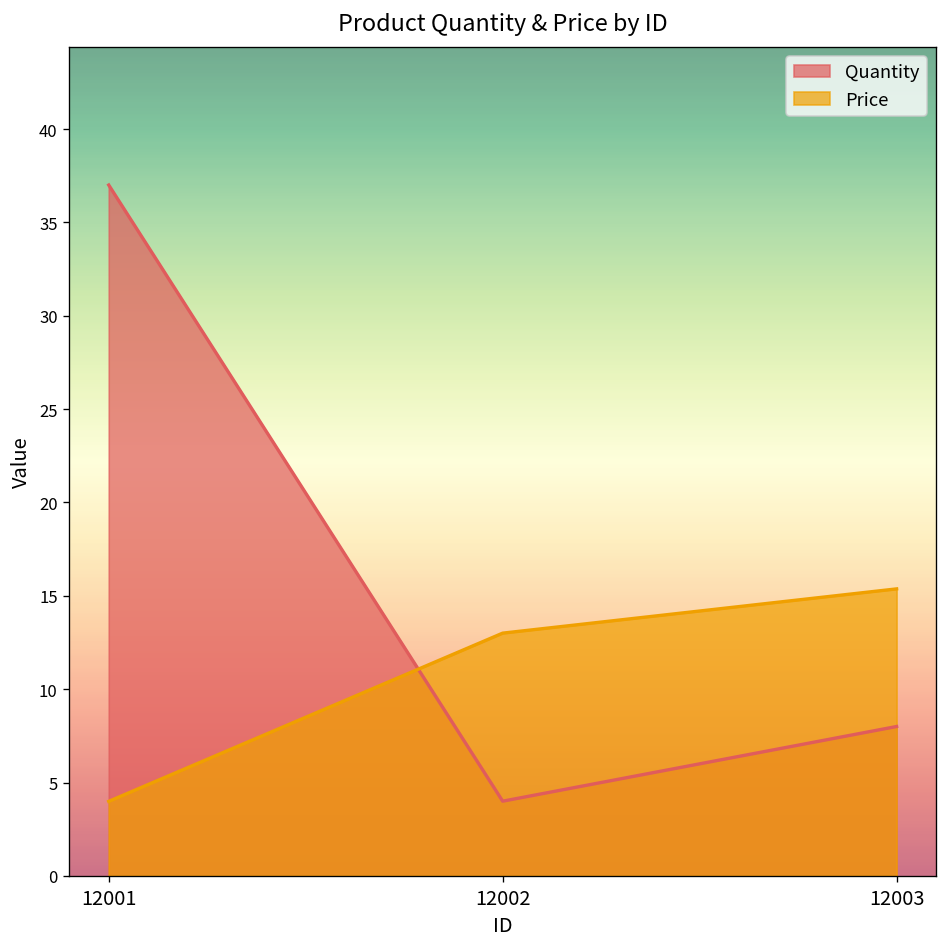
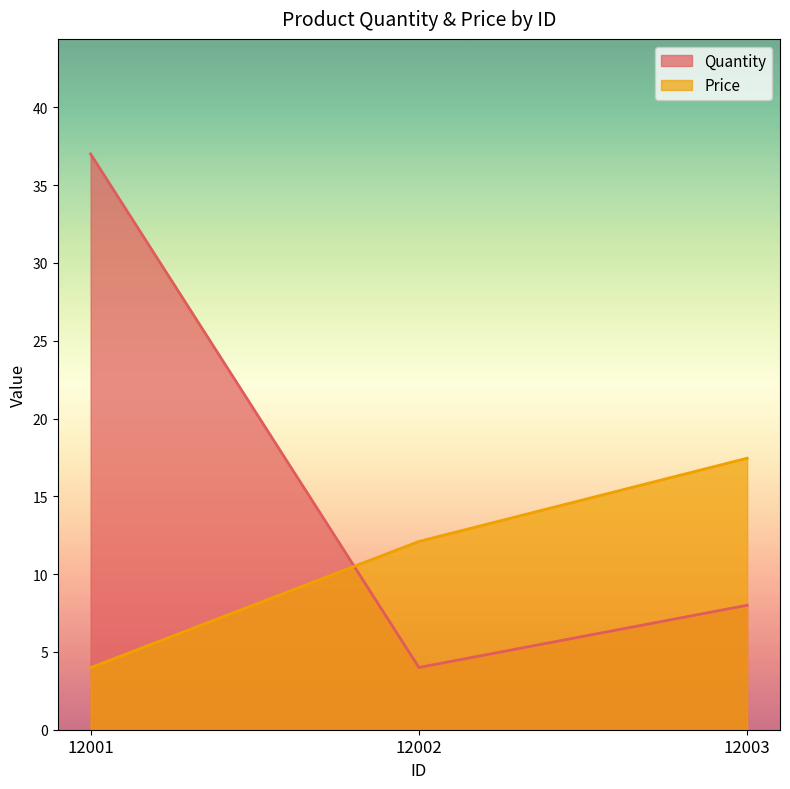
Price, 12002: 13.0 -> 12.1
Price, 12003: 15.4 -> 17.5
